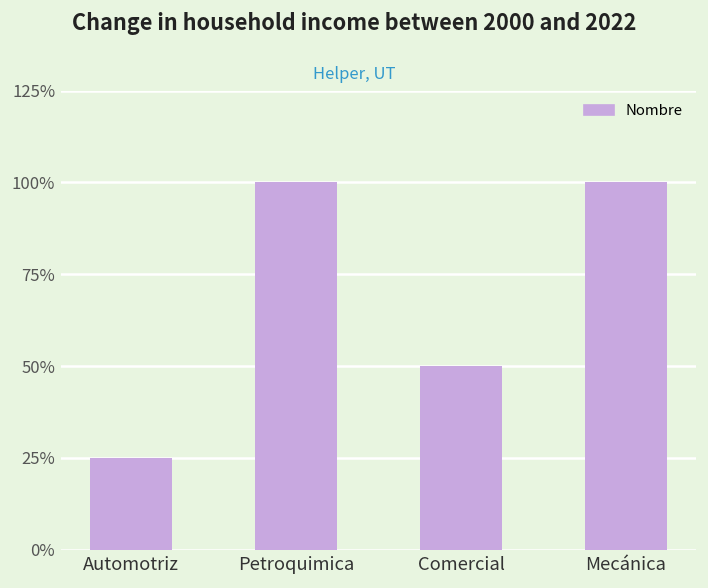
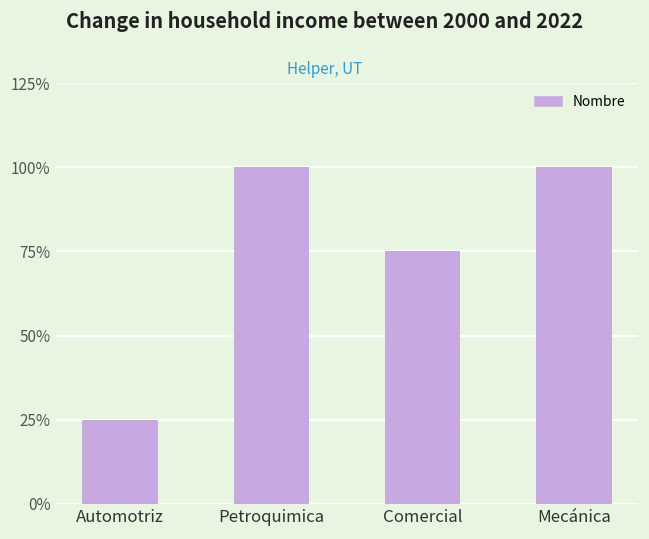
Comercial: 50% -> 75%
